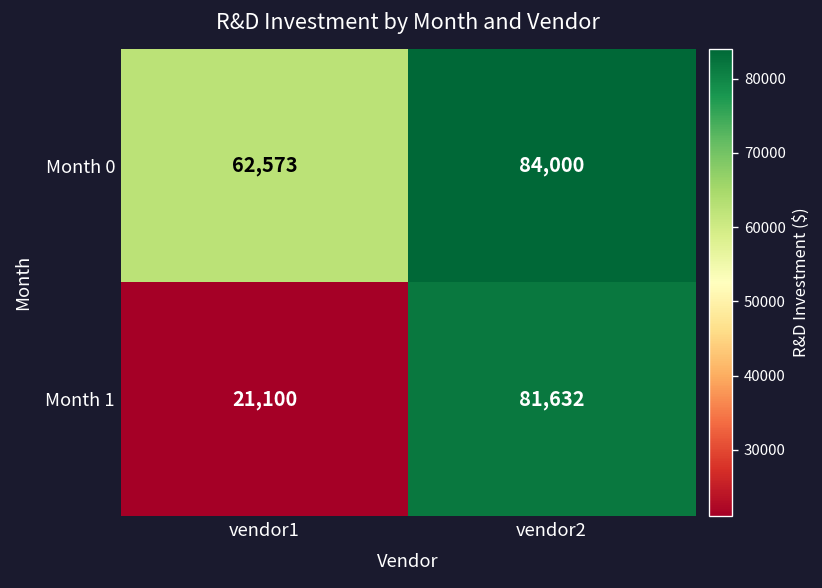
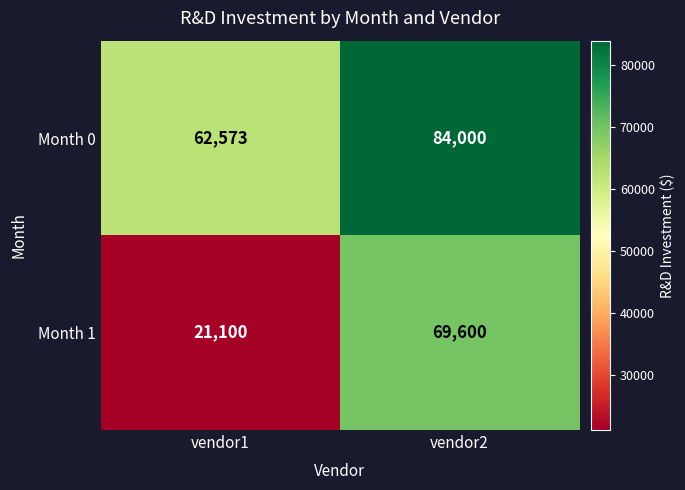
Month 1, vendor2: 81,632 -> 69,600
